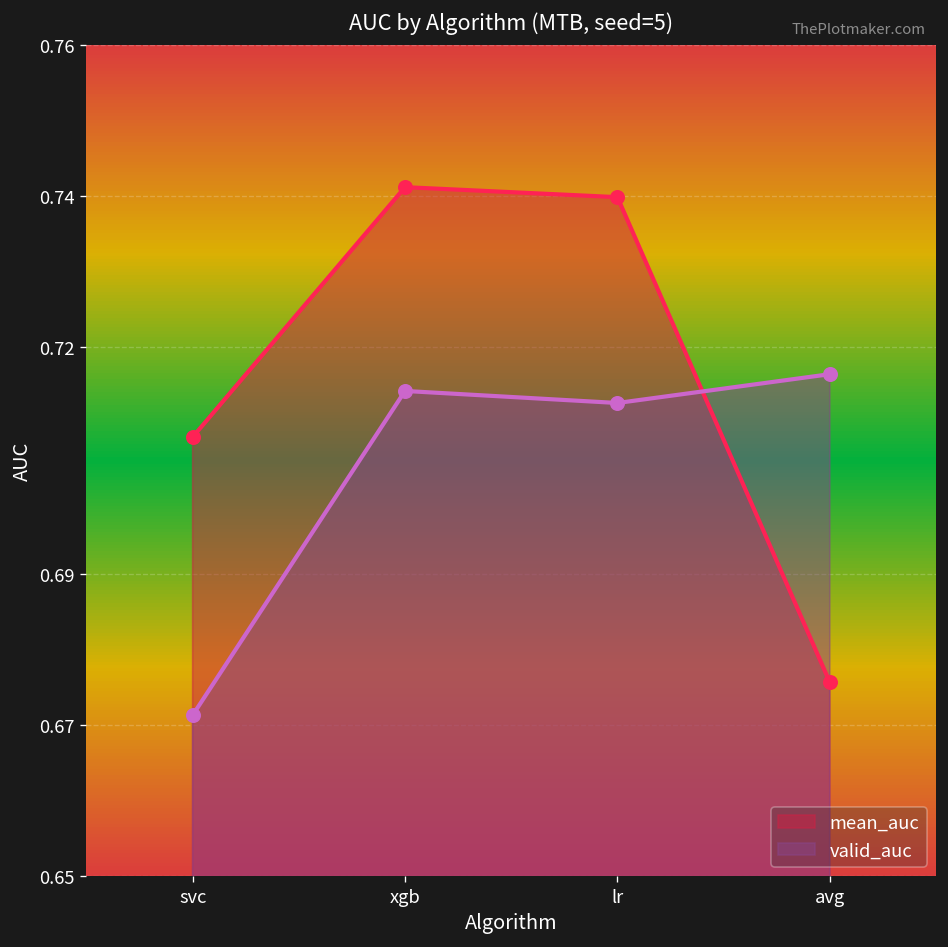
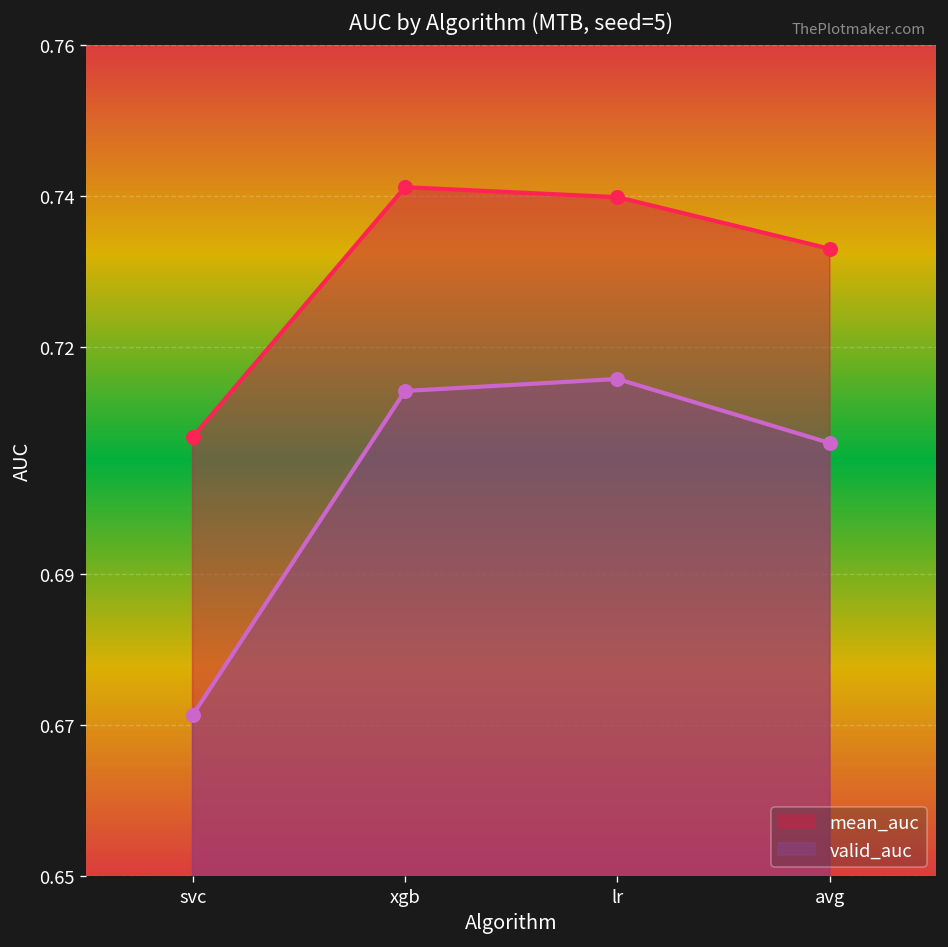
valid_auc, lr: 0.713 -> 0.716
mean_auc, avg: 0.676 -> 0.733
valid_auc, avg: 0.716 -> 0.707
